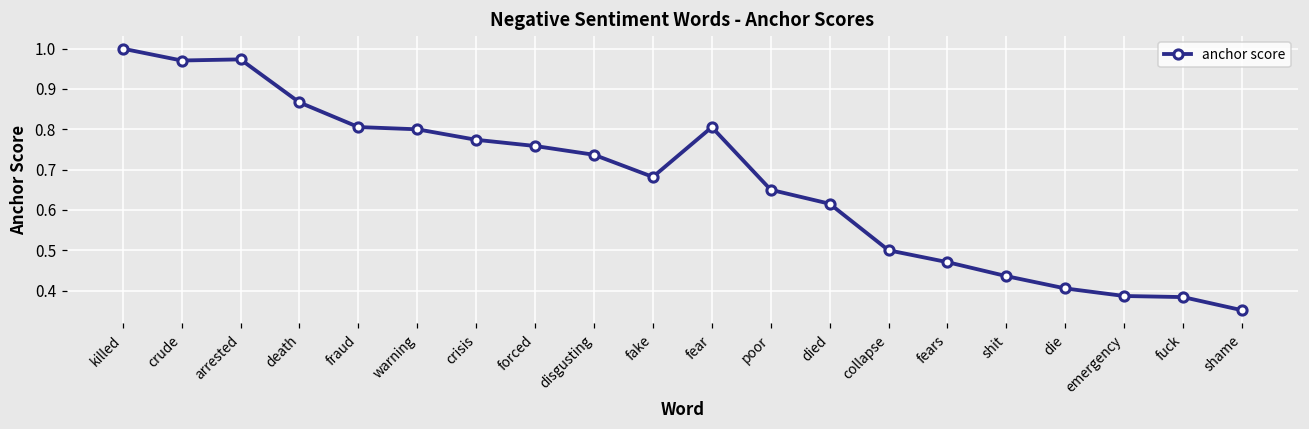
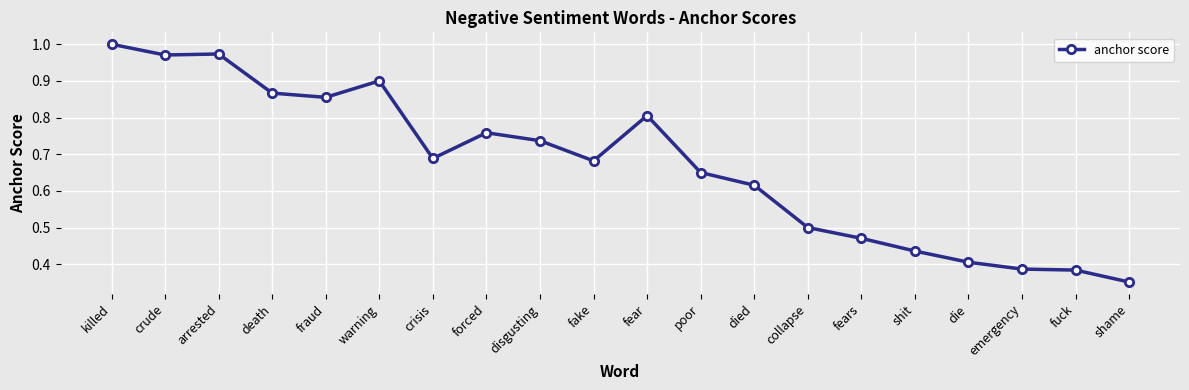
fraud: 0.81 -> 0.86
warning: 0.8 -> 0.9
crisis: 0.77 -> 0.69
